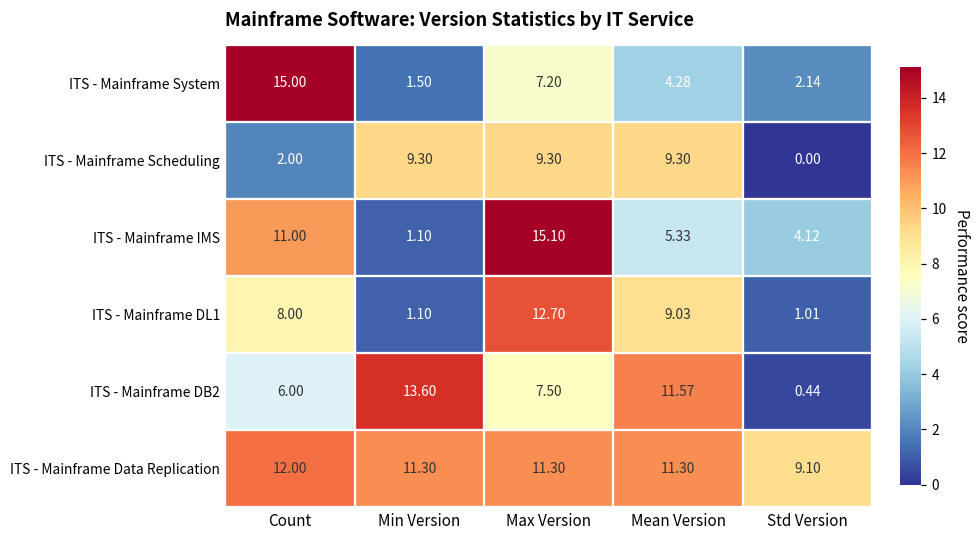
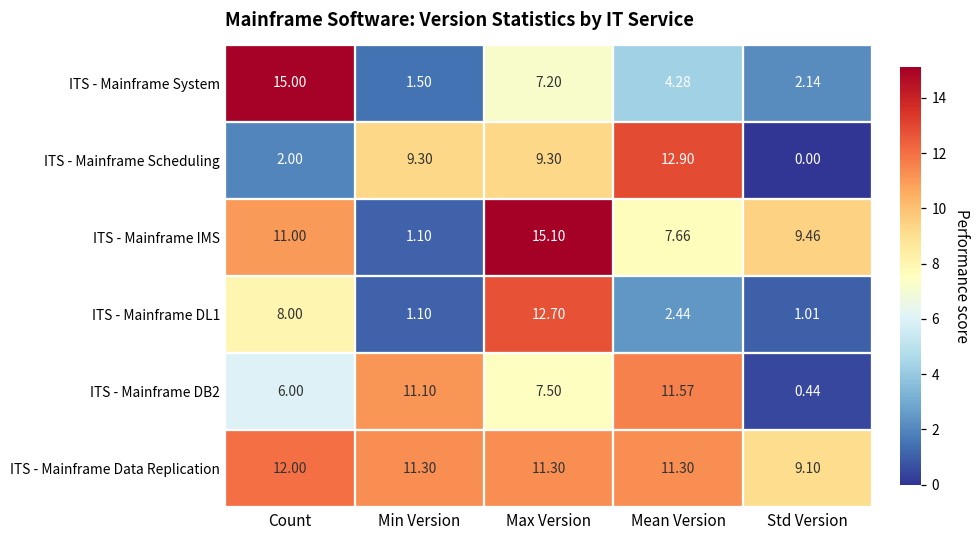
ITS - Mainframe Scheduling, Mean Version: 9.30 -> 12.90
ITS - Mainframe IMS, Mean Version: 5.33 -> 7.66
ITS - Mainframe IMS, Std Version: 4.12 -> 9.46
ITS - Mainframe DL1, Mean Version: 9.03 -> 2.44
ITS - Mainframe DB2, Min Version: 13.60 -> 11.10
